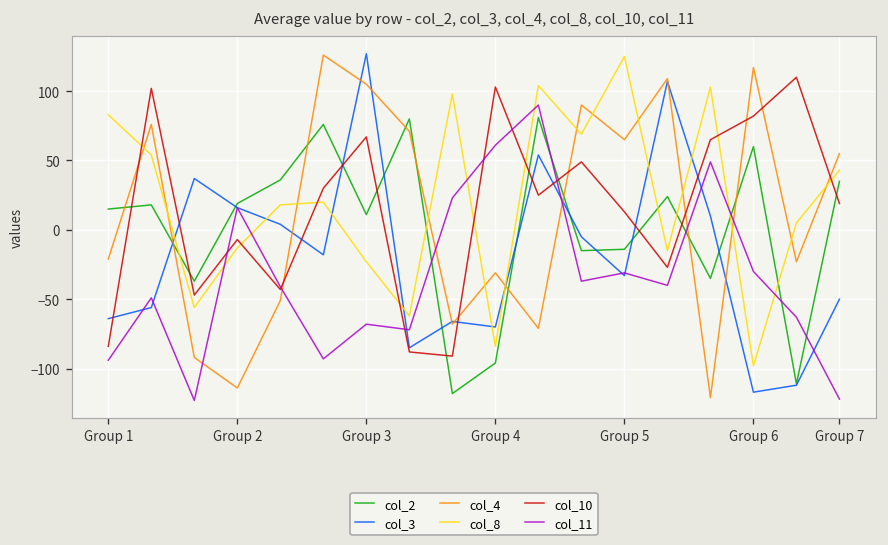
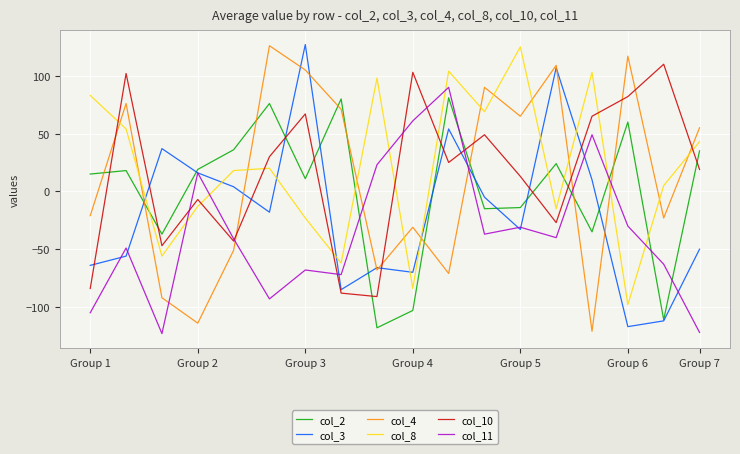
col_11, Group 1: -94 -> -105
col_2, Group 4: -96 -> -103
